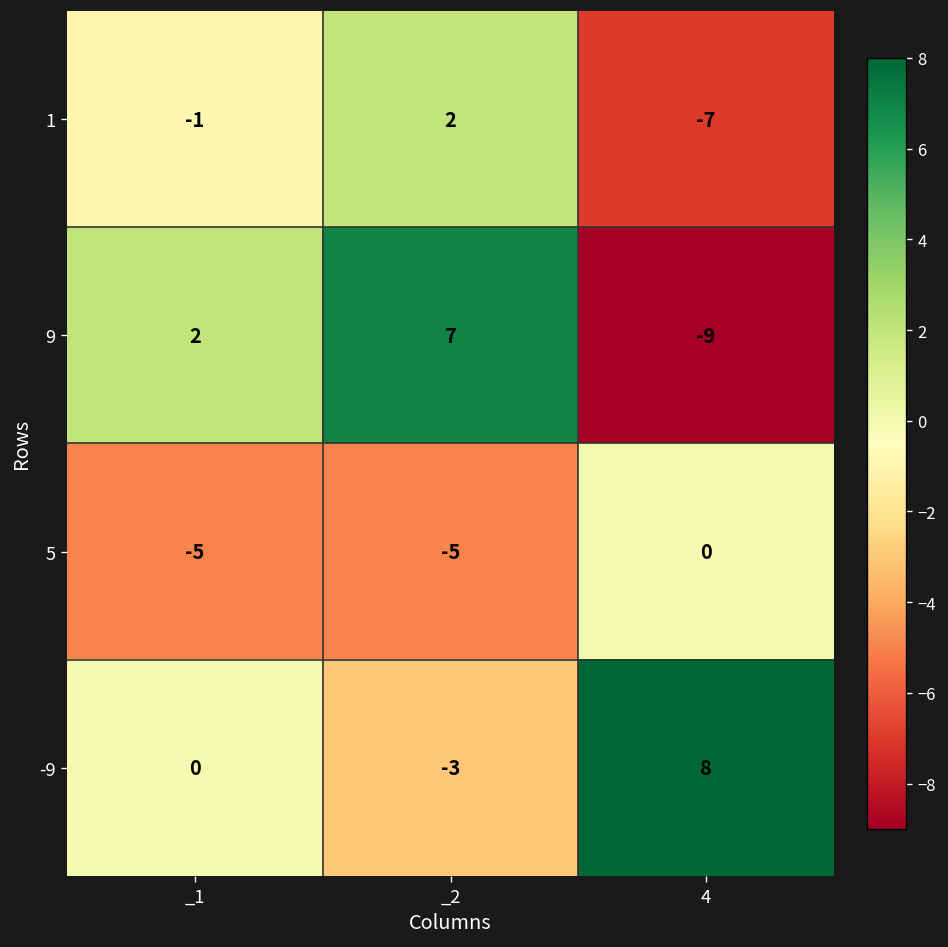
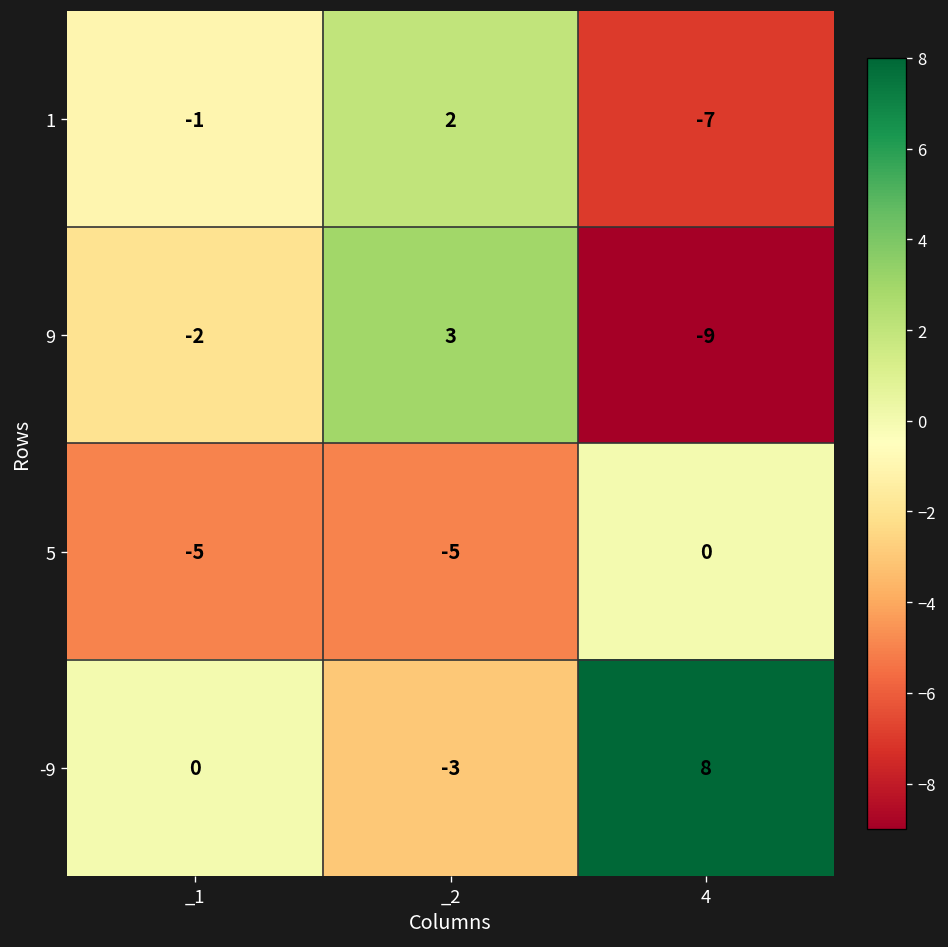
9, _1: 2 -> -2
9, _2: 7 -> 3
